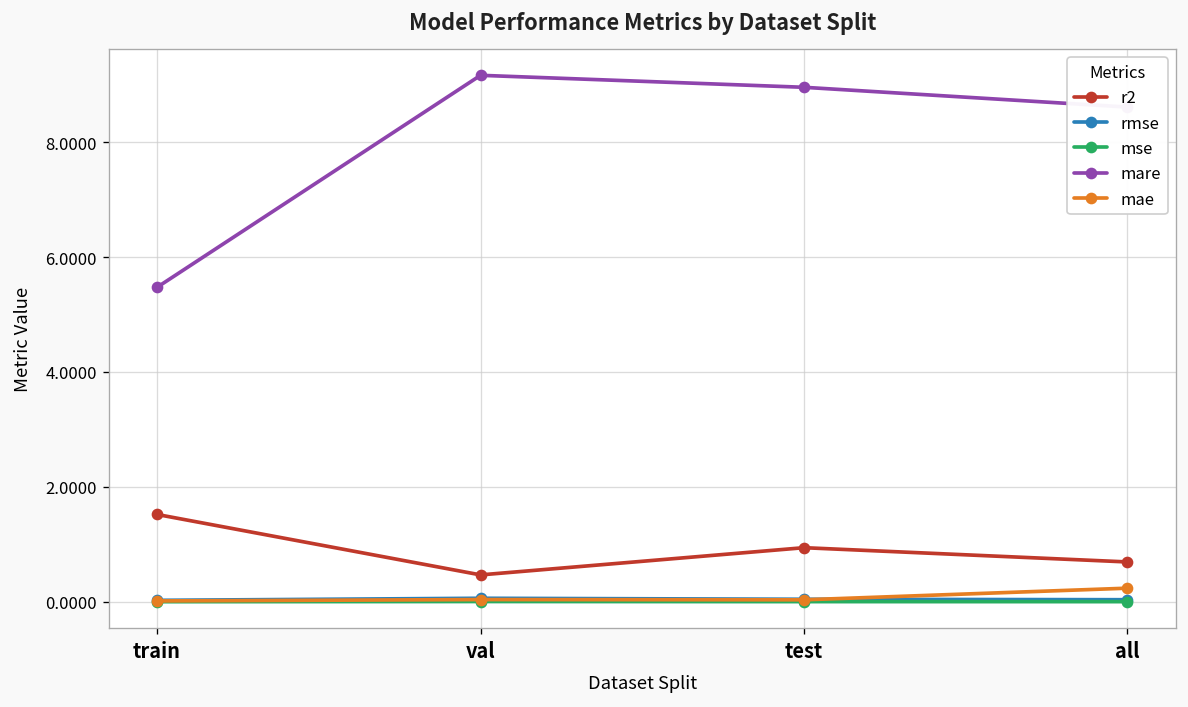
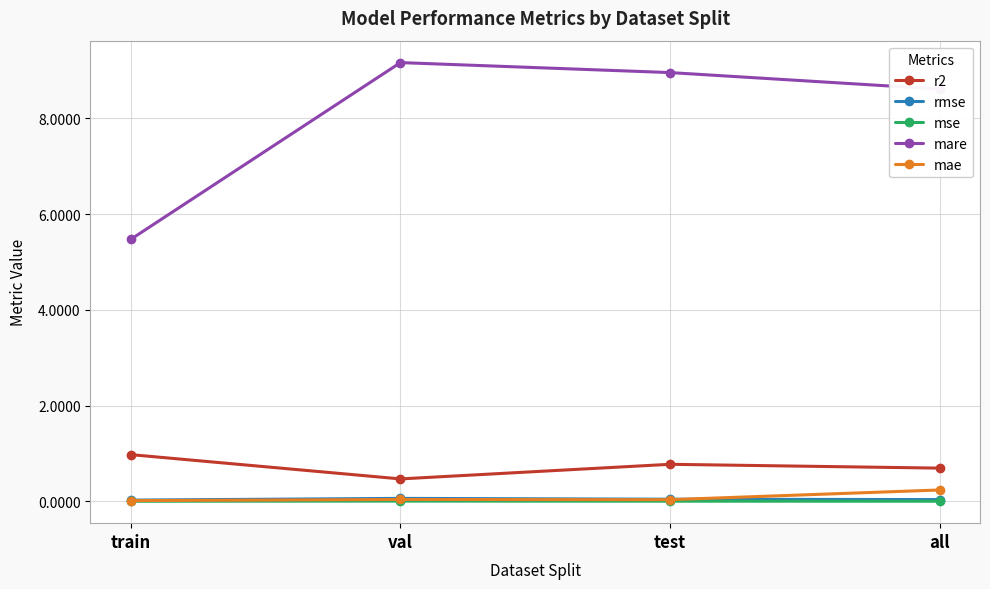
r2, train: 1.5 -> 1.0
r2, test: 0.9 -> 0.8
